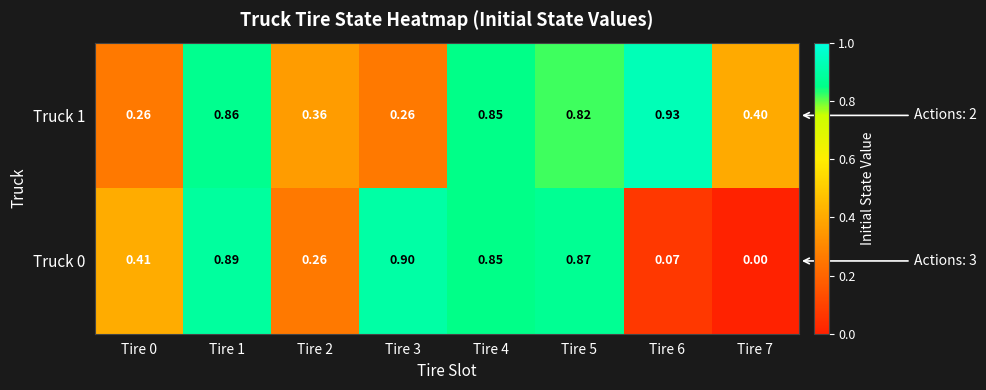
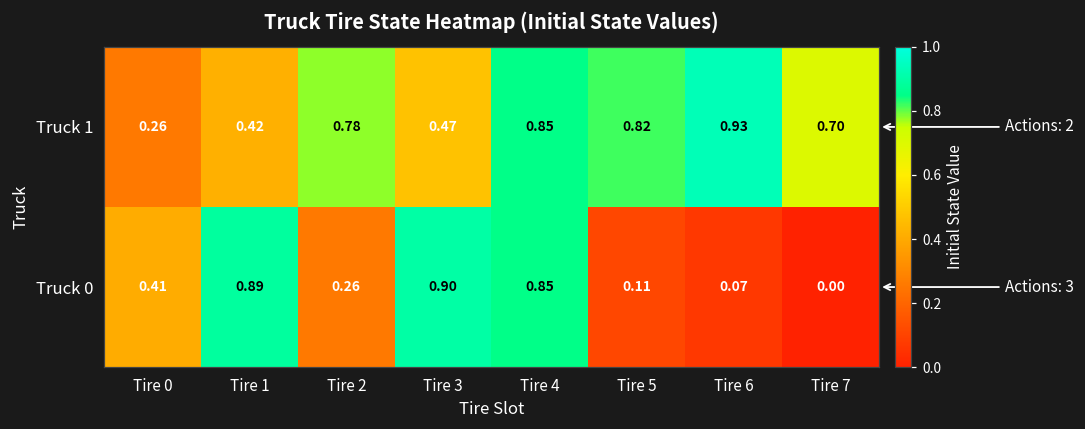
Truck 1, Tire 1: 0.86 -> 0.42
Truck 1, Tire 2: 0.36 -> 0.78
Truck 1, Tire 3: 0.26 -> 0.47
Truck 1, Tire 7: 0.40 -> 0.70
Truck 0, Tire 5: 0.87 -> 0.11
